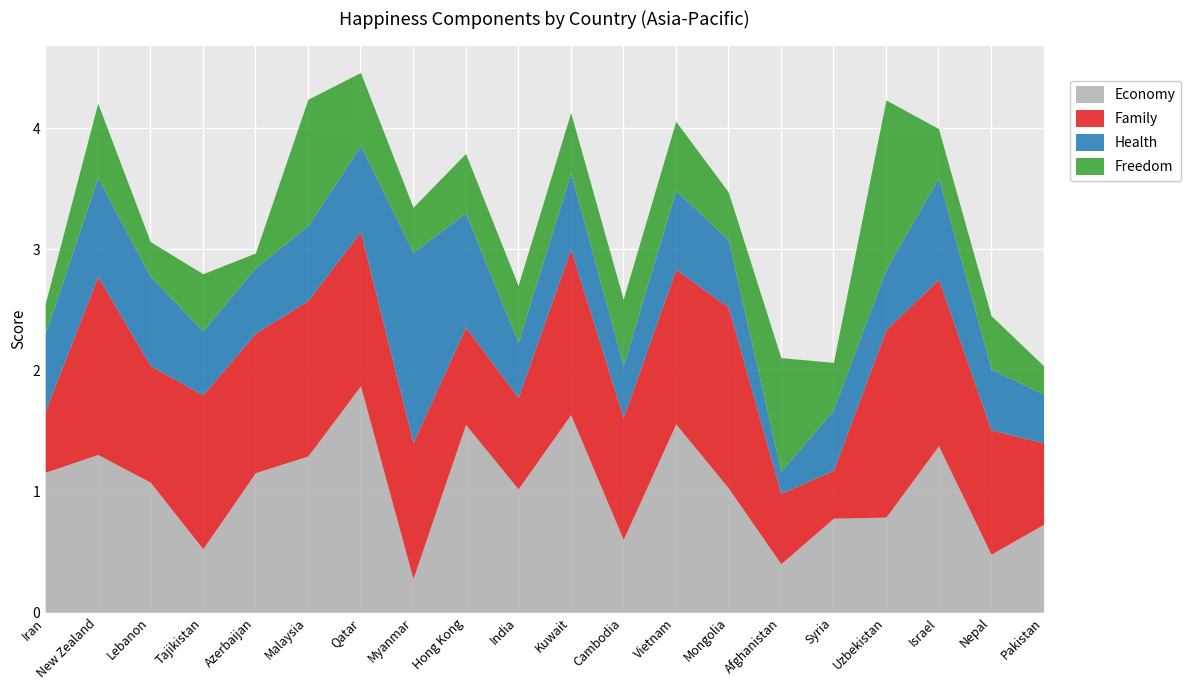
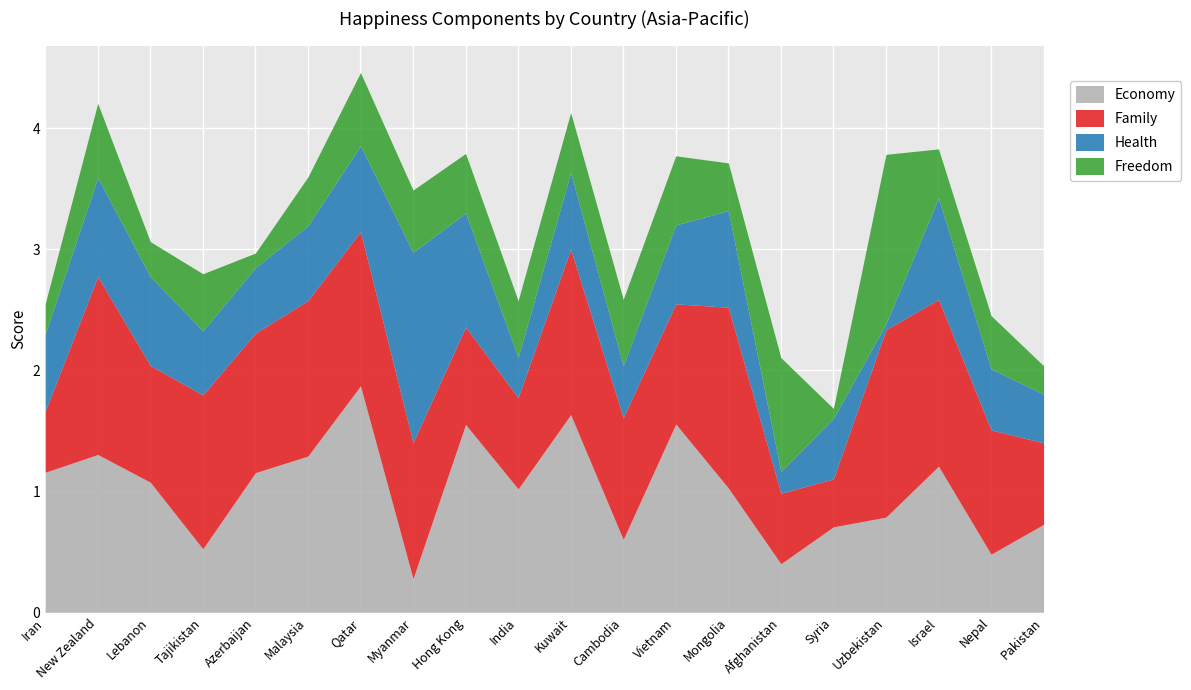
Freedom, Malaysia: 1.04 -> 0.40
Freedom, Myanmar: 0.37 -> 0.51
Health, India: 0.46 -> 0.33
Family, Vietnam: 1.28 -> 0.99
Health, Mongolia: 0.56 -> 0.80
Economy, Syria: 0.78 -> 0.71
Freedom, Syria: 0.39 -> 0.08
Health, Uzbekistan: 0.50 -> 0.05
Economy, Israel: 1.38 -> 1.21
